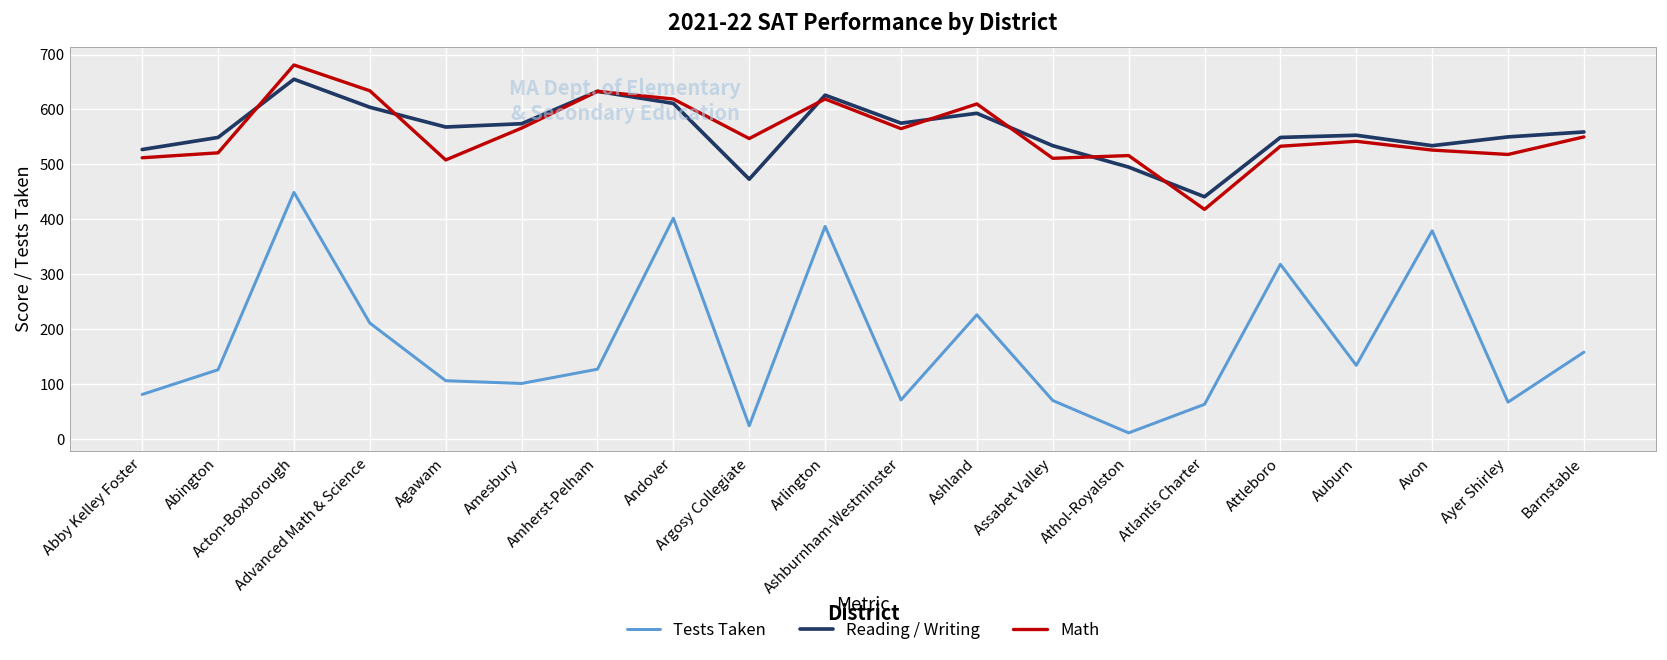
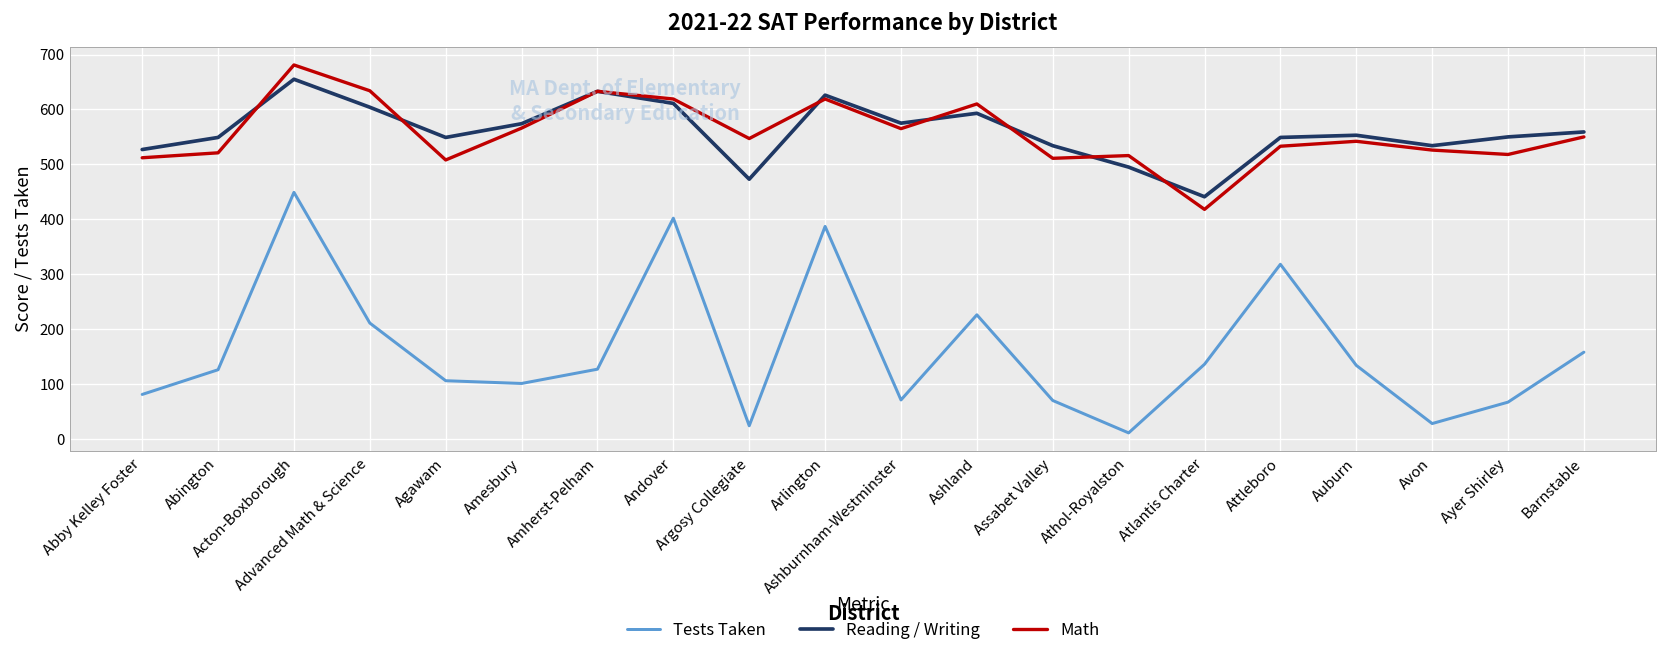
Reading / Writing, Agawam: 570 -> 550
Tests Taken, Atlantis Charter: 60 -> 140
Tests Taken, Avon: 380 -> 30
